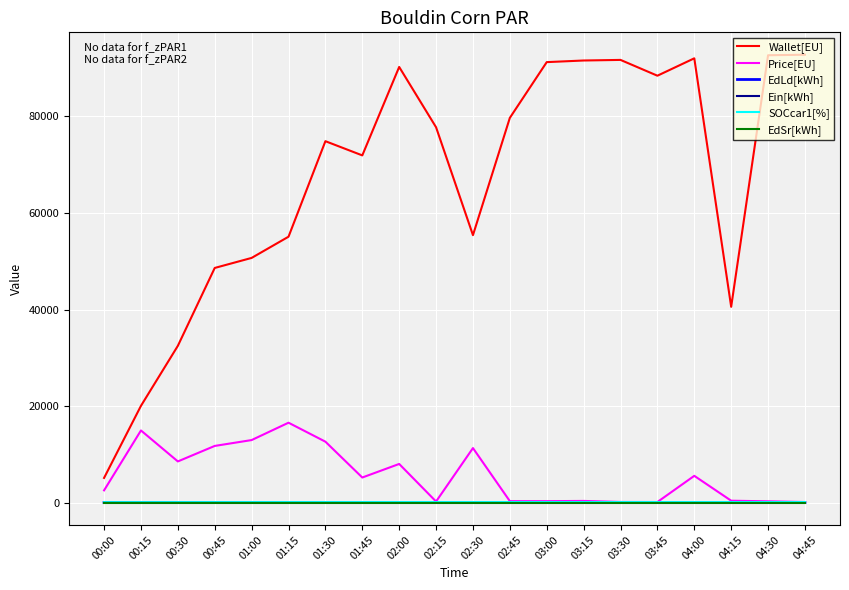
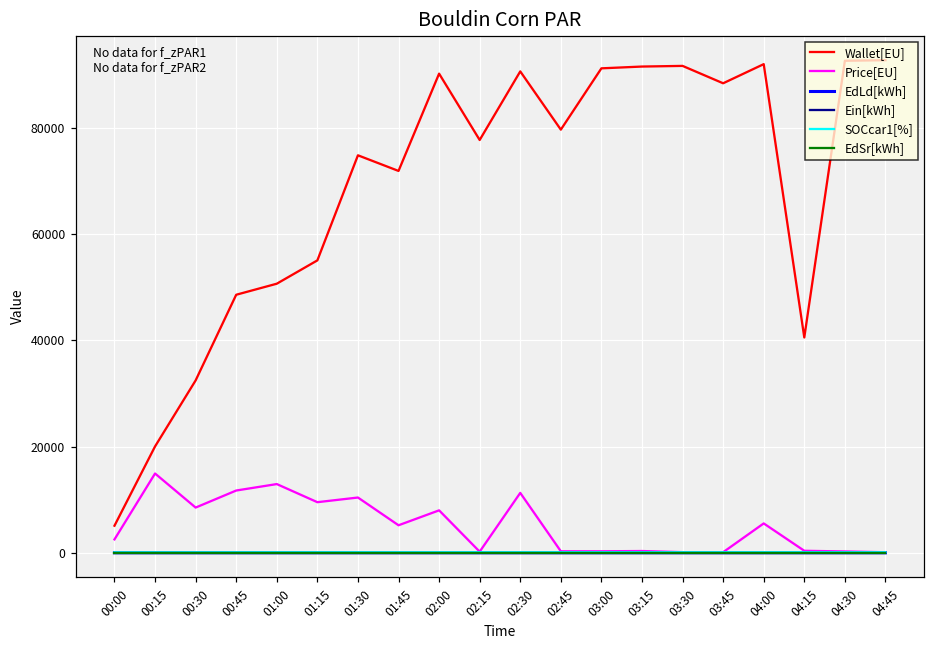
Price[EU], 01:15: 17000 -> 10000
Price[EU], 01:30: 13000 -> 10000
Wallet[EU], 02:30: 55000 -> 91000
